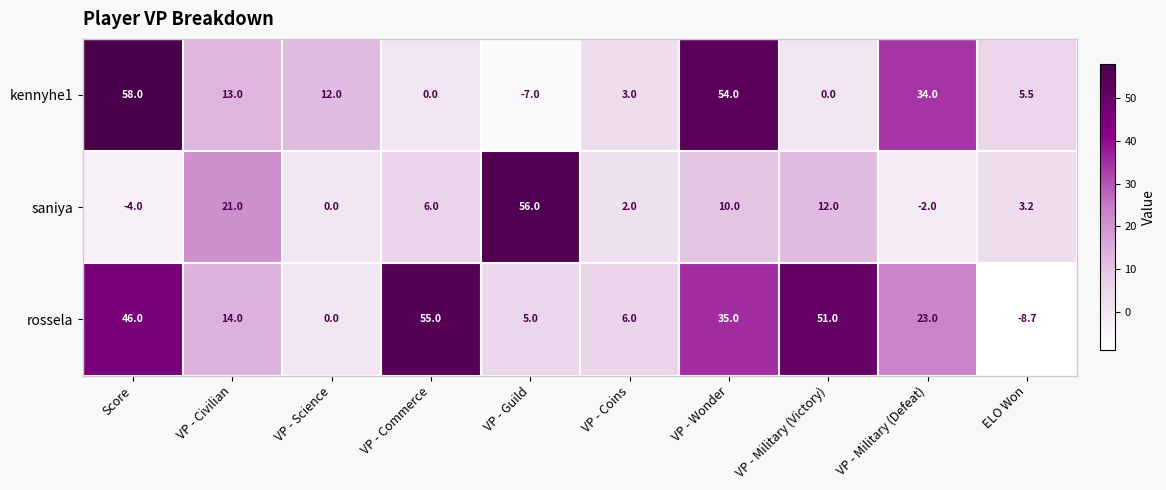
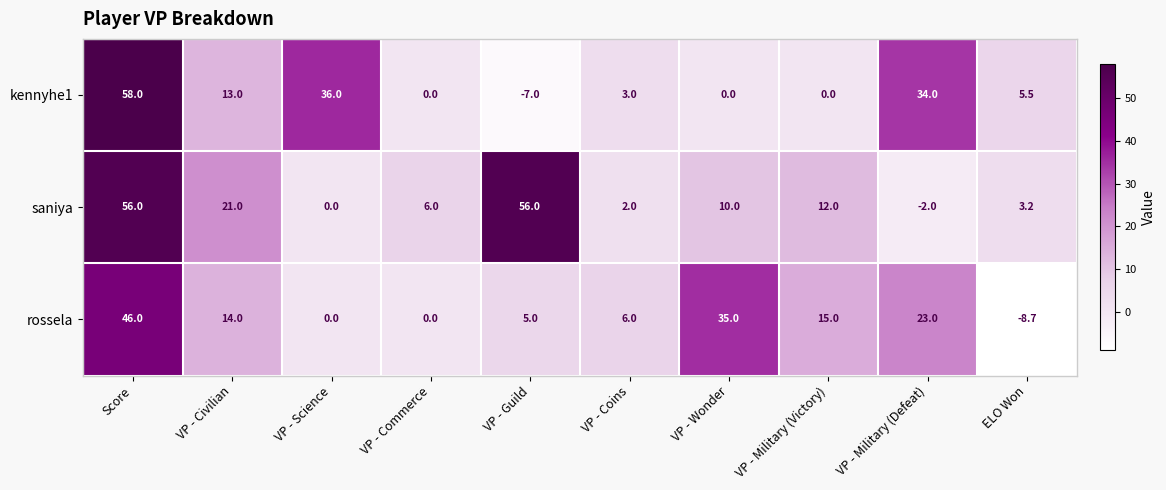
kennyhe1, VP - Science: 12.0 -> 36.0
kennyhe1, VP - Wonder: 54.0 -> 0.0
saniya, Score: -4.0 -> 56.0
rossela, VP - Commerce: 55.0 -> 0.0
rossela, VP - Military (Victory): 51.0 -> 15.0
